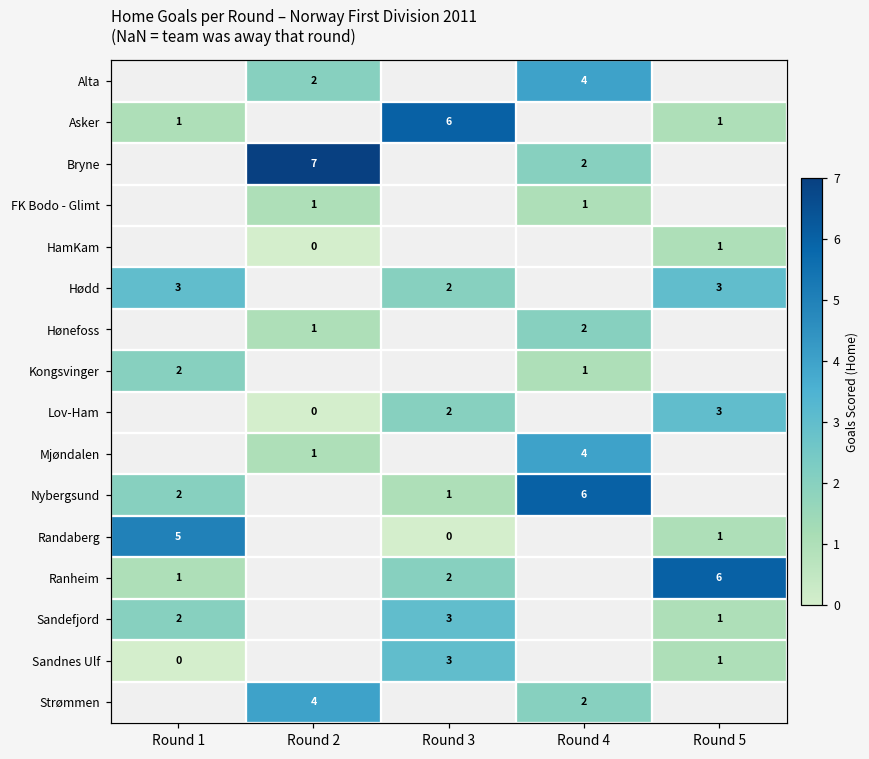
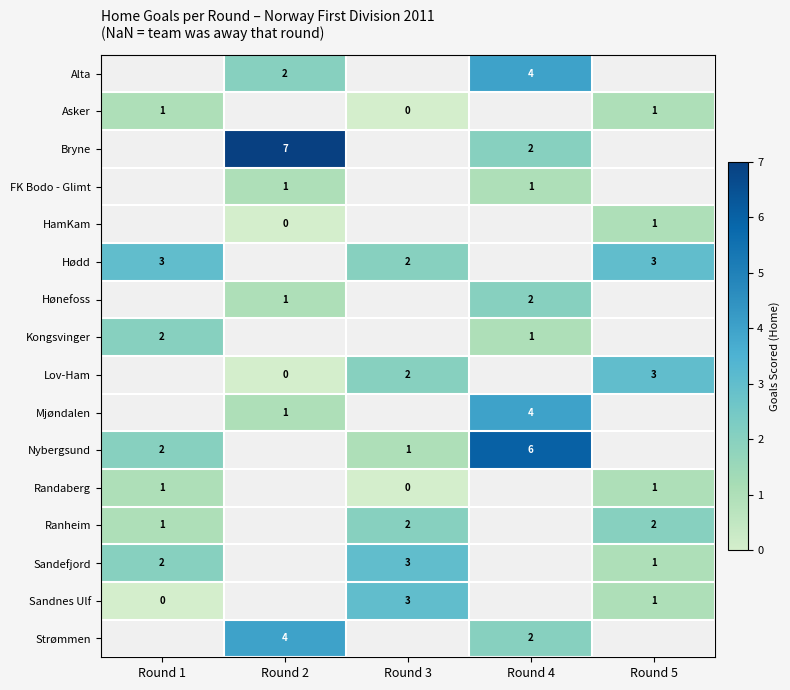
Asker, Round 3: 6 -> 0
Randaberg, Round 1: 5 -> 1
Ranheim, Round 5: 6 -> 2
